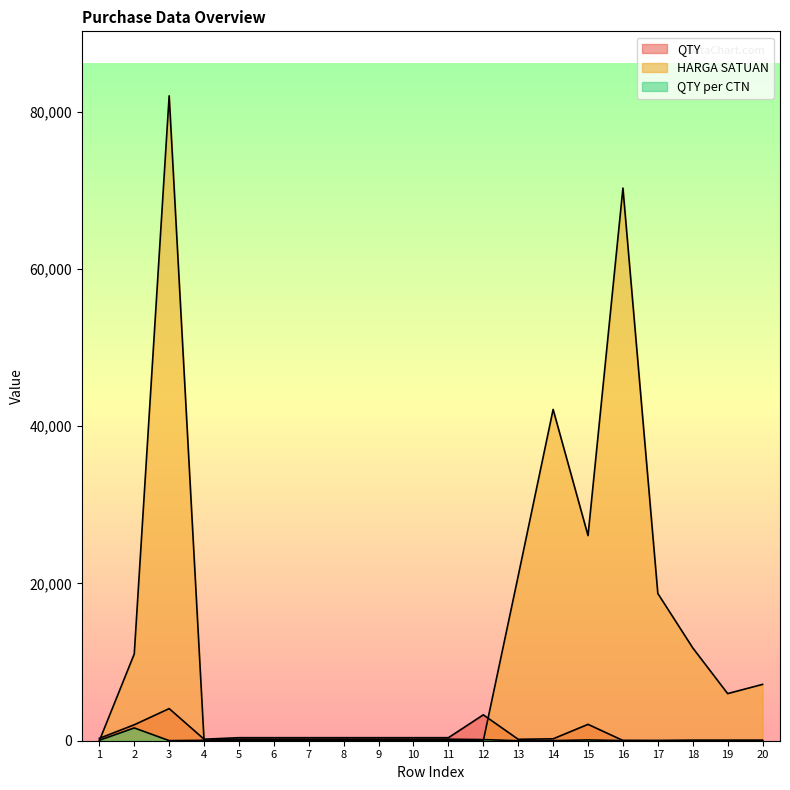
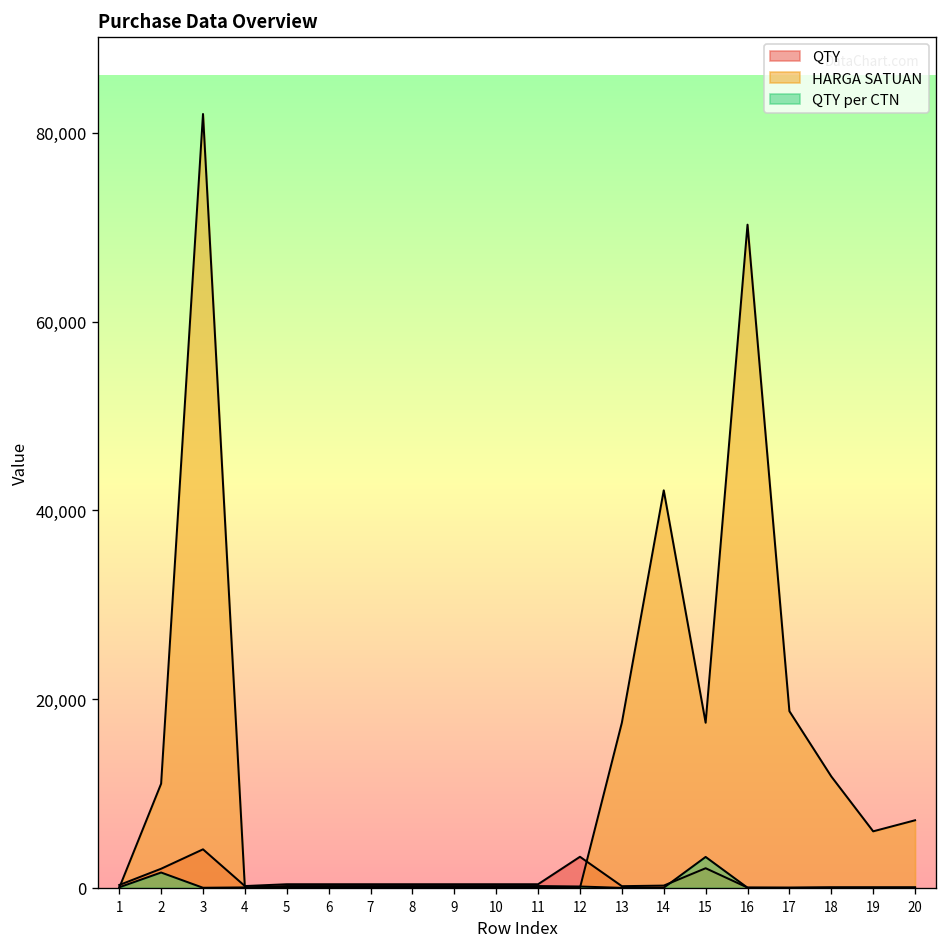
HARGA SATUAN, 13: 21,000 -> 18,000
HARGA SATUAN, 15: 26,000 -> 18,000
QTY per CTN, 15: 0 -> 3,000
